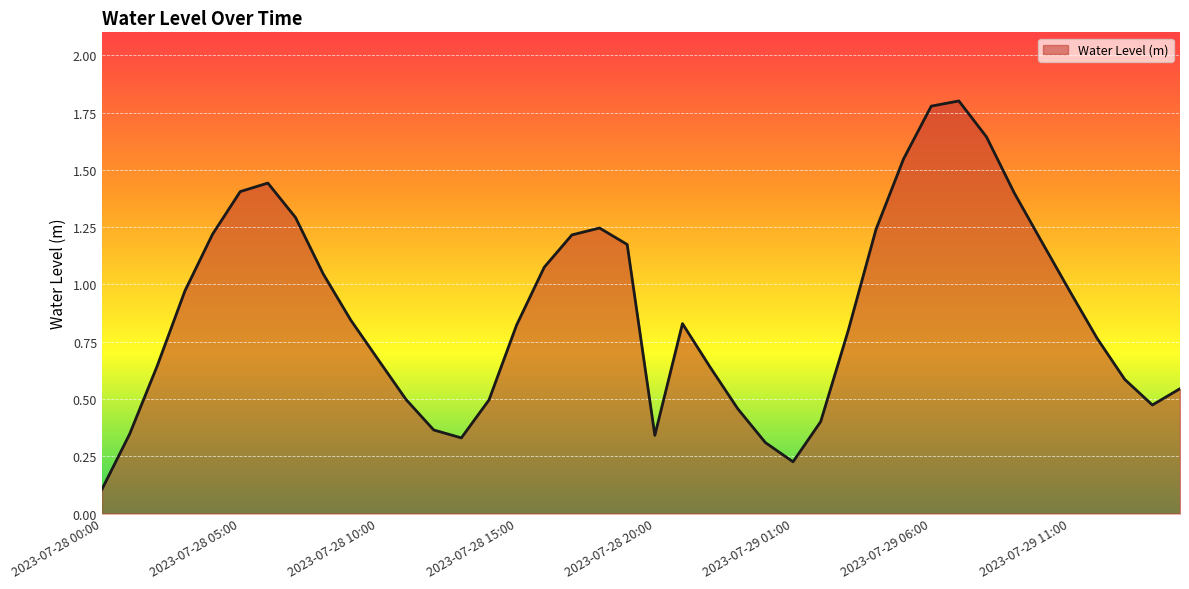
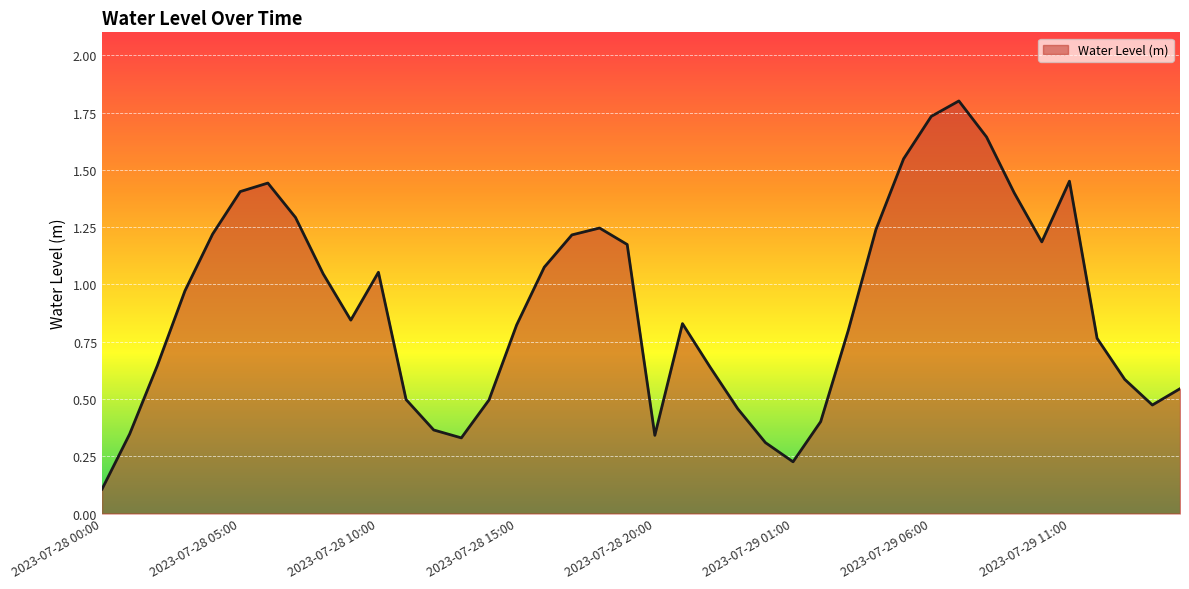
2023-07-28 10:00: 0.67 -> 1.05
2023-07-29 06:00: 1.78 -> 1.73
2023-07-29 11:00: 0.97 -> 1.45
